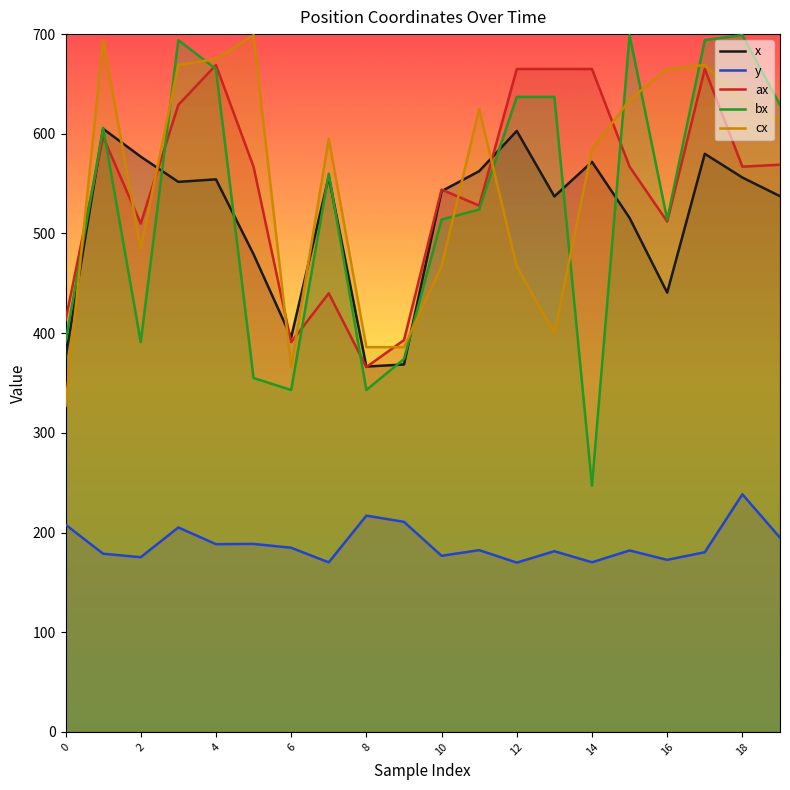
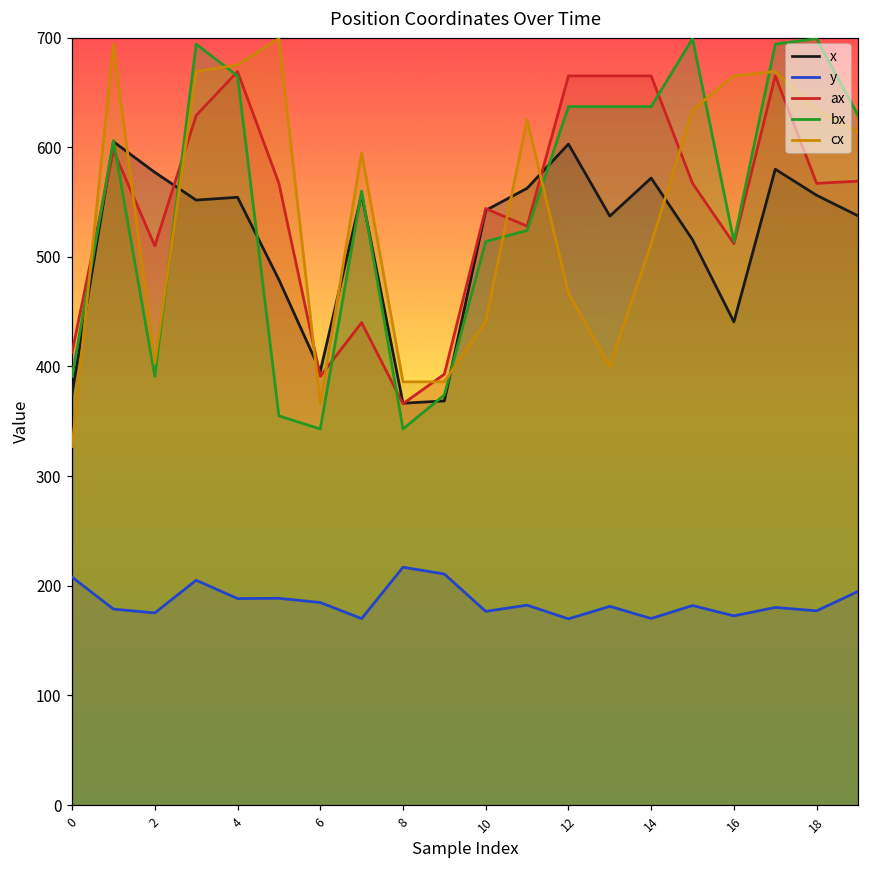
cx, 2: 490 -> 400
cx, 10: 470 -> 440
bx, 14: 250 -> 640
cx, 14: 580 -> 510
y, 18: 240 -> 180
